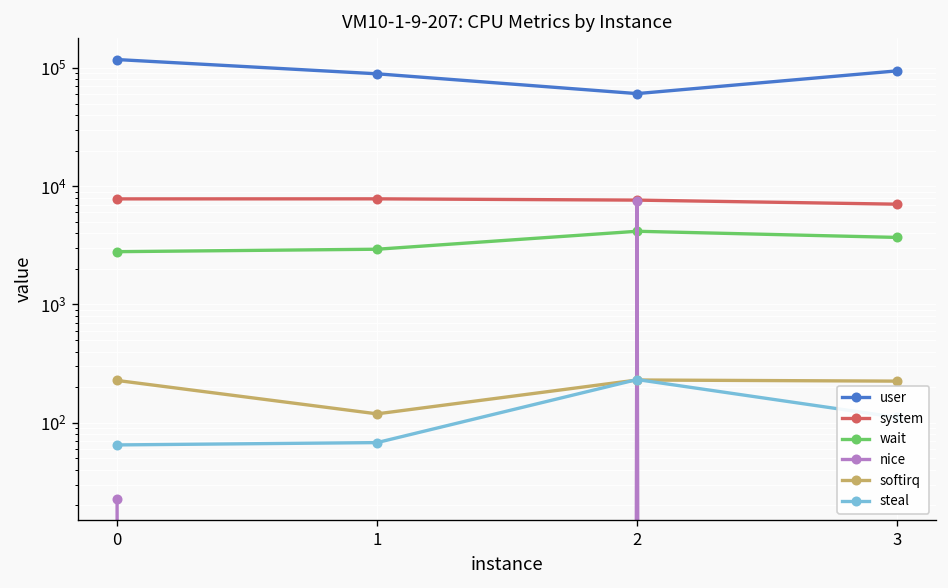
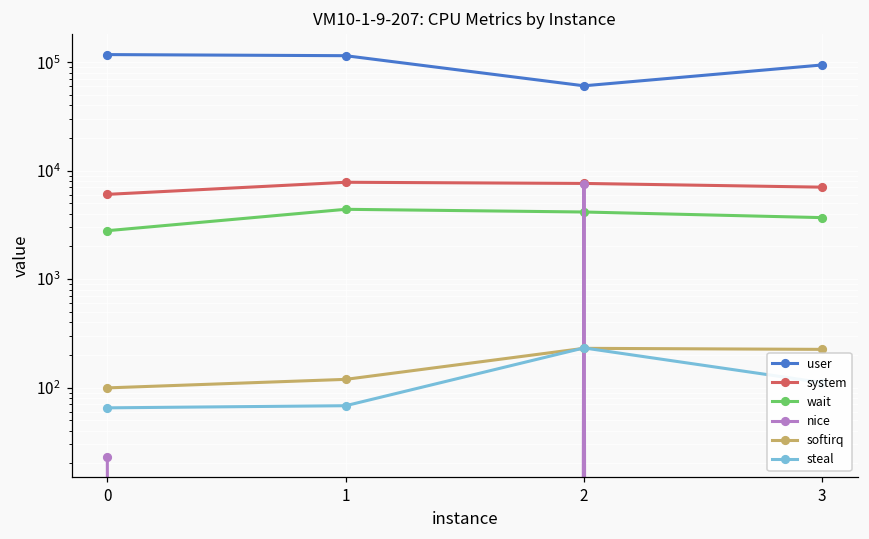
system, 0: 8000 -> 6000
softirq, 0: 230 -> 100
user, 1: 90000 -> 110000
wait, 1: 2900 -> 4000
